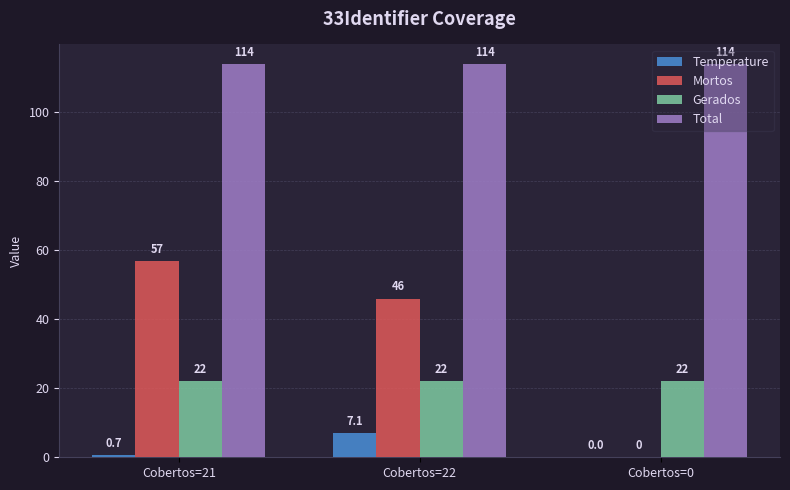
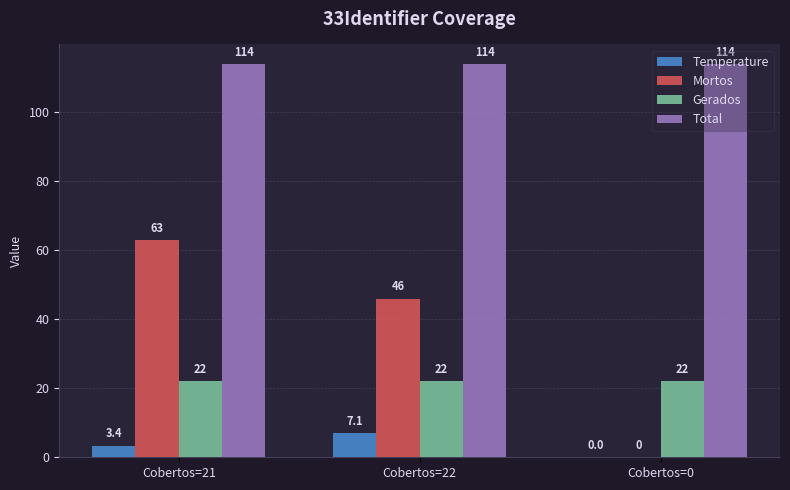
Temperature, Cobertos=21: 0.7 -> 3.4
Mortos, Cobertos=21: 57 -> 63
